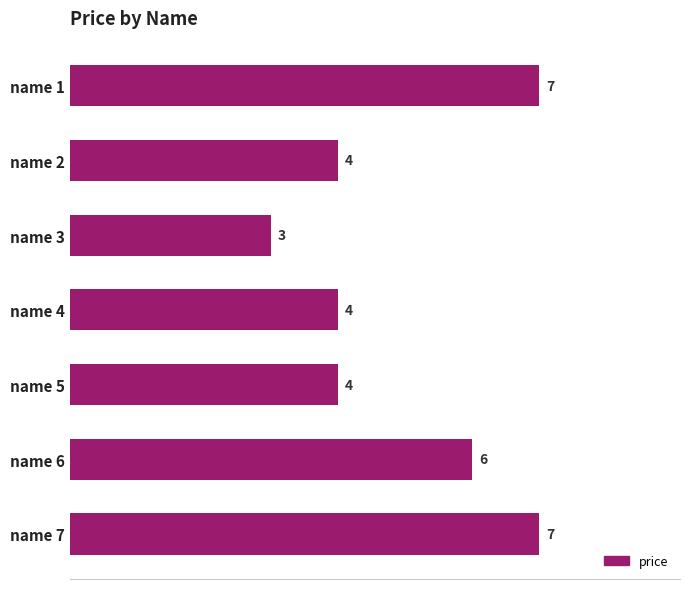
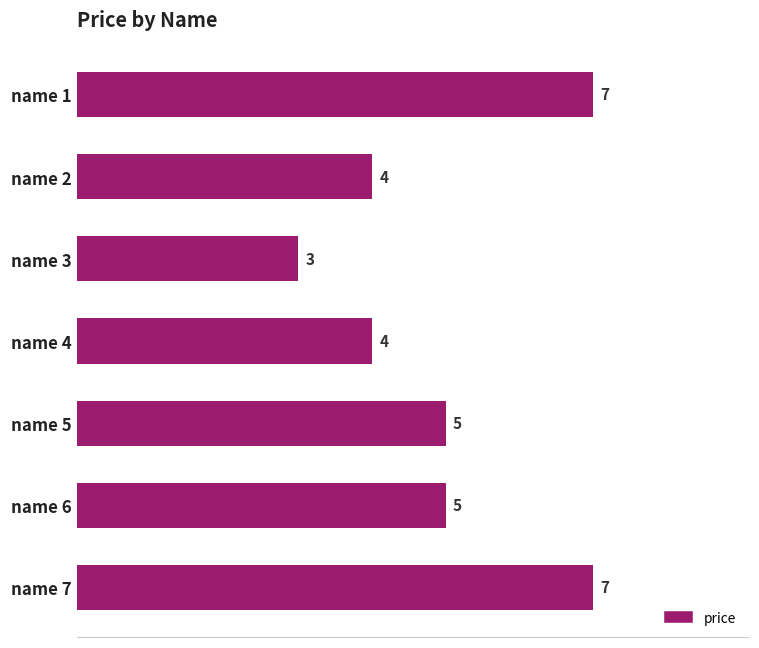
name 5: 4 -> 5
name 6: 6 -> 5
